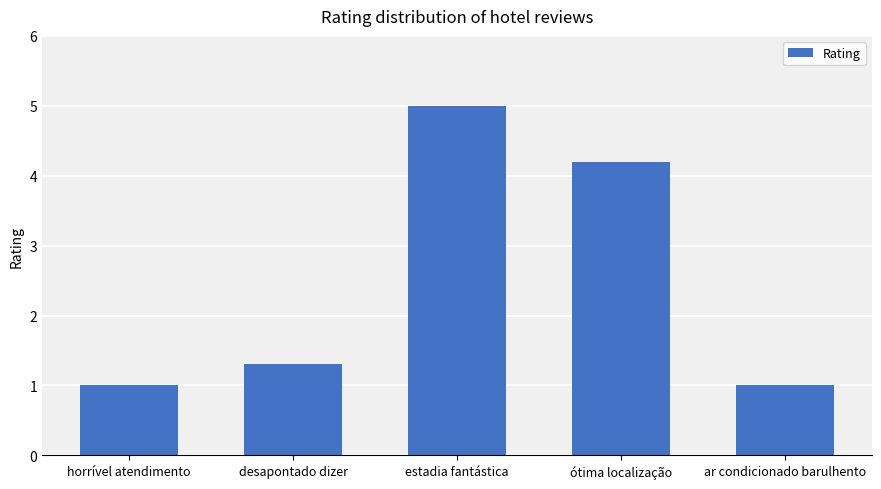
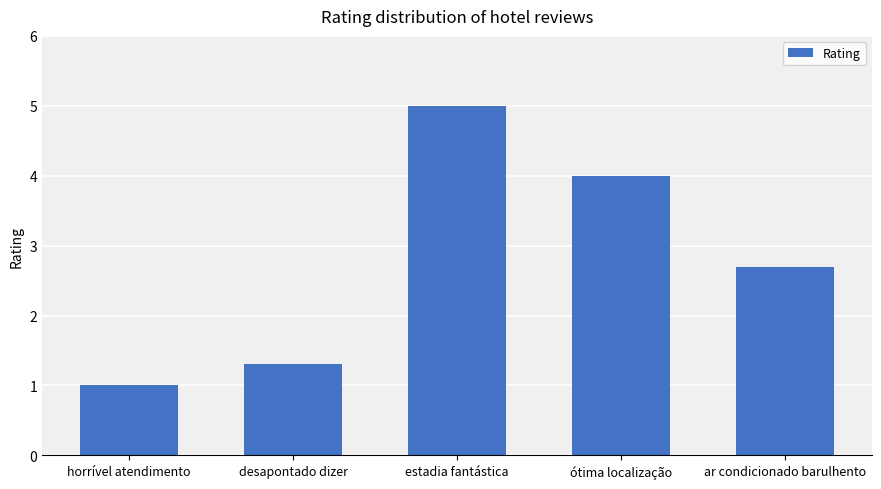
ótima localização: 4.2 -> 4.0
ar condicionado barulhento: 1.0 -> 2.7
